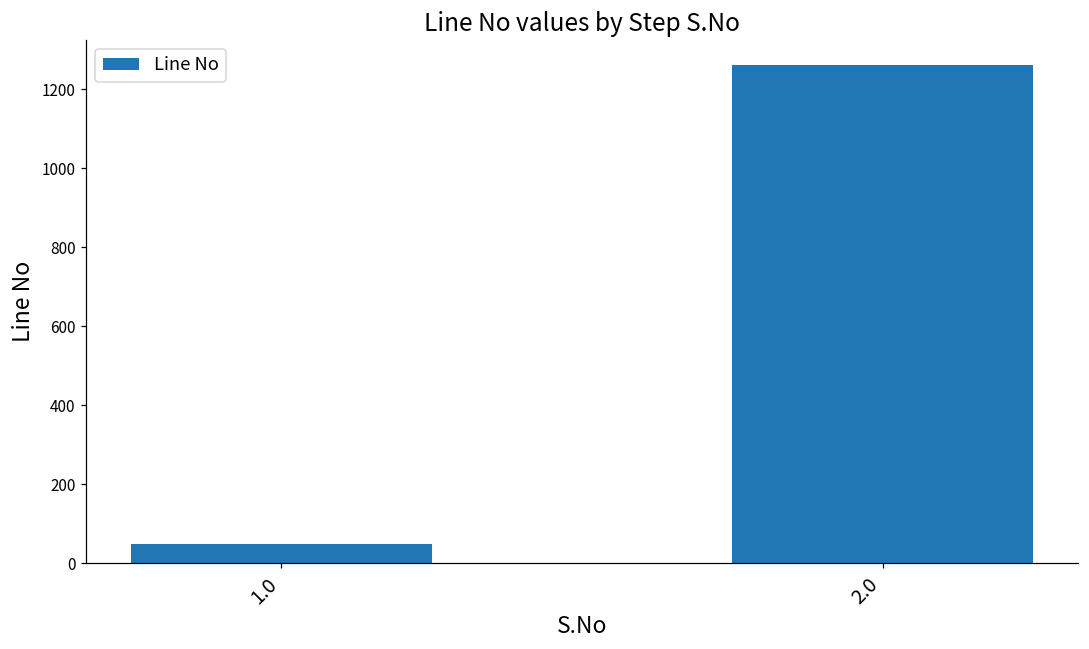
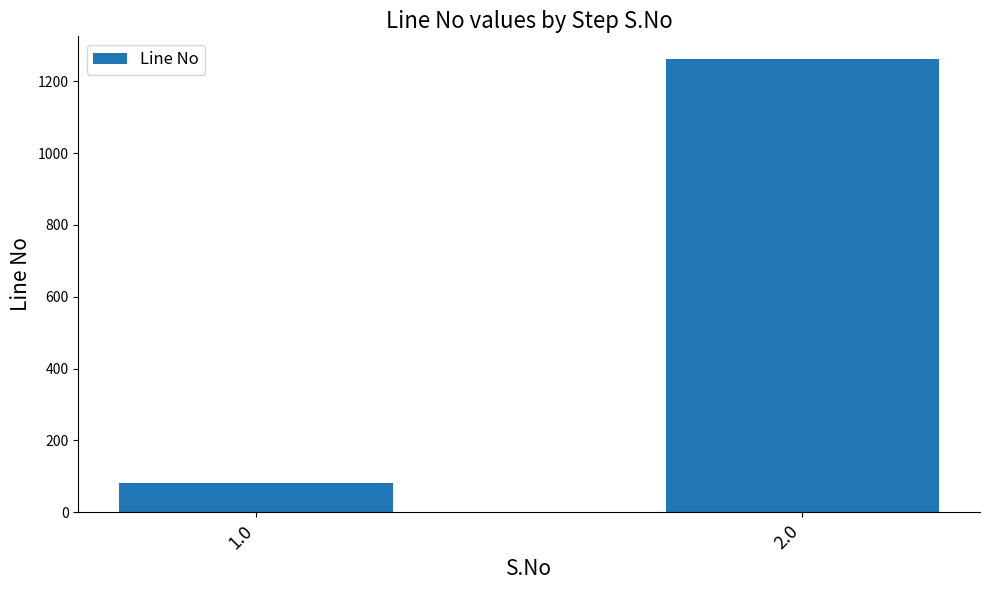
1.0: 50 -> 80
